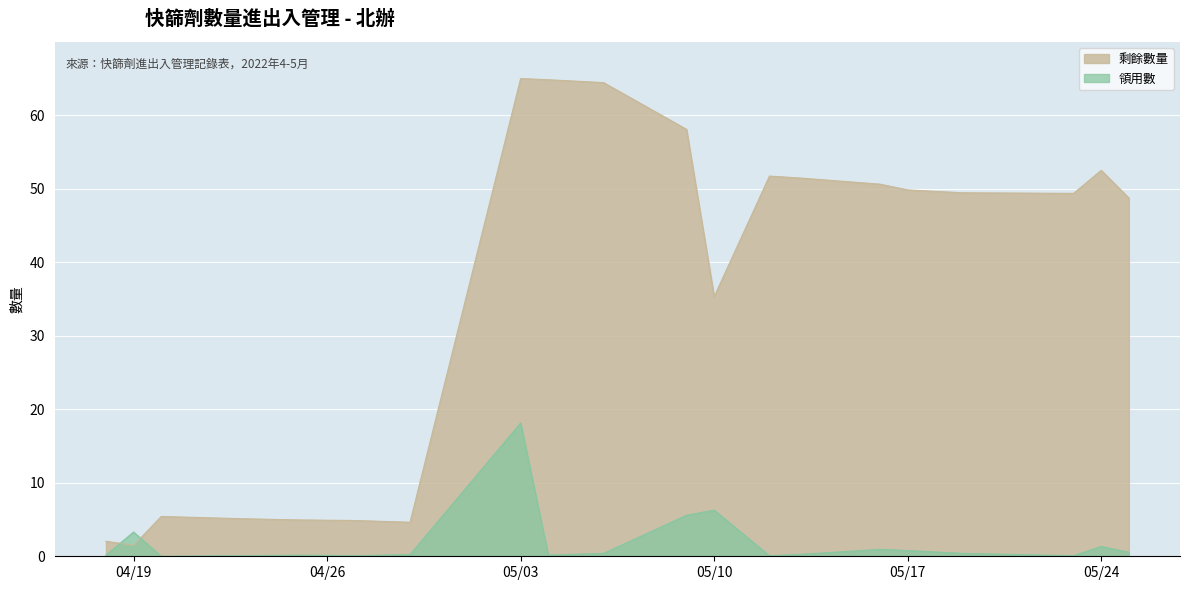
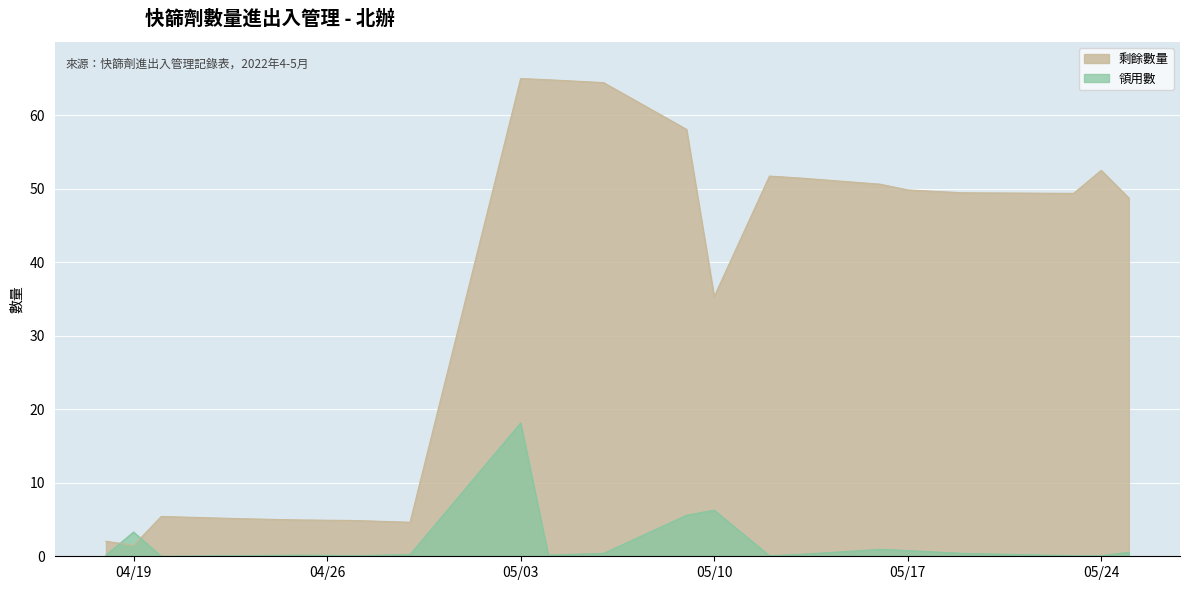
領用數, 05/24: 1 -> 0
